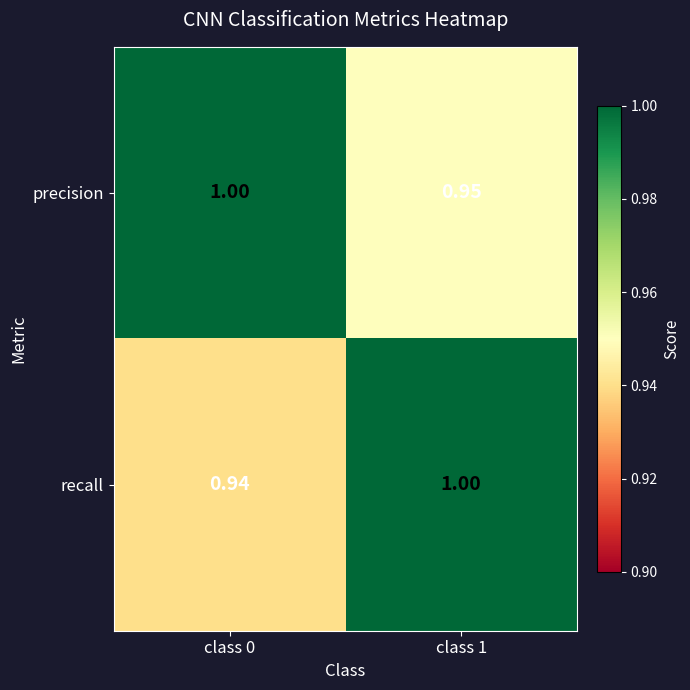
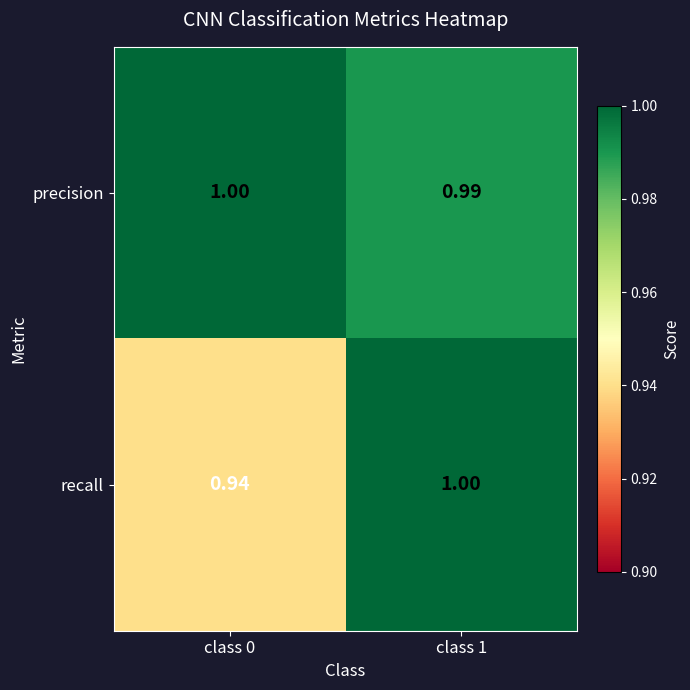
precision, class 1: 0.95 -> 0.99
